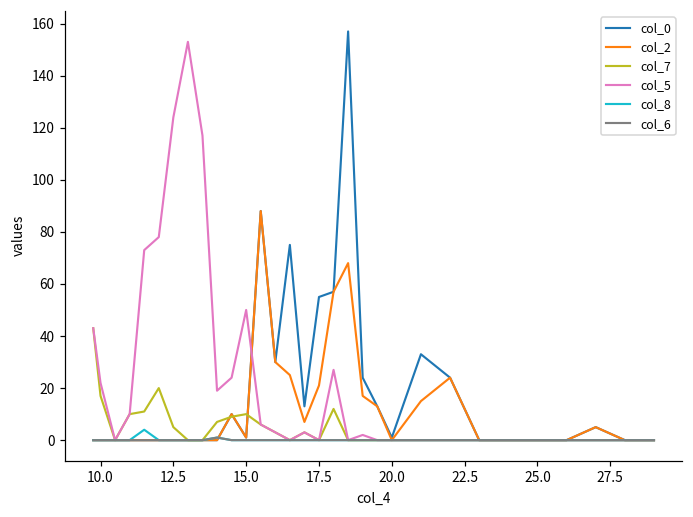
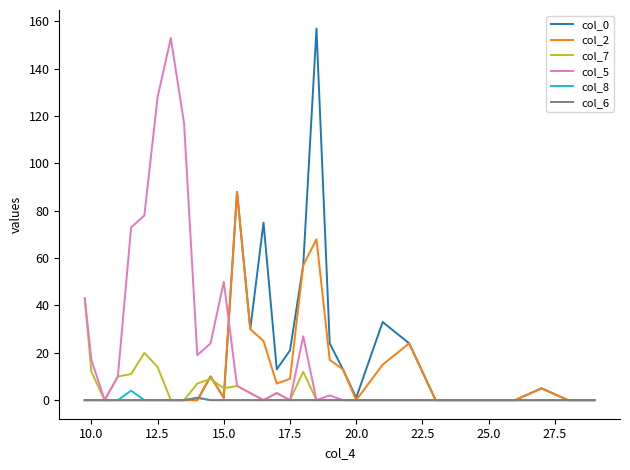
col_7, 10.0: 17 -> 12
col_5, 10.0: 22 -> 17
col_7, 12.5: 5 -> 14
col_5, 12.5: 124 -> 128
col_7, 15.0: 10 -> 5
col_0, 17.5: 55 -> 21
col_2, 17.5: 21 -> 9
